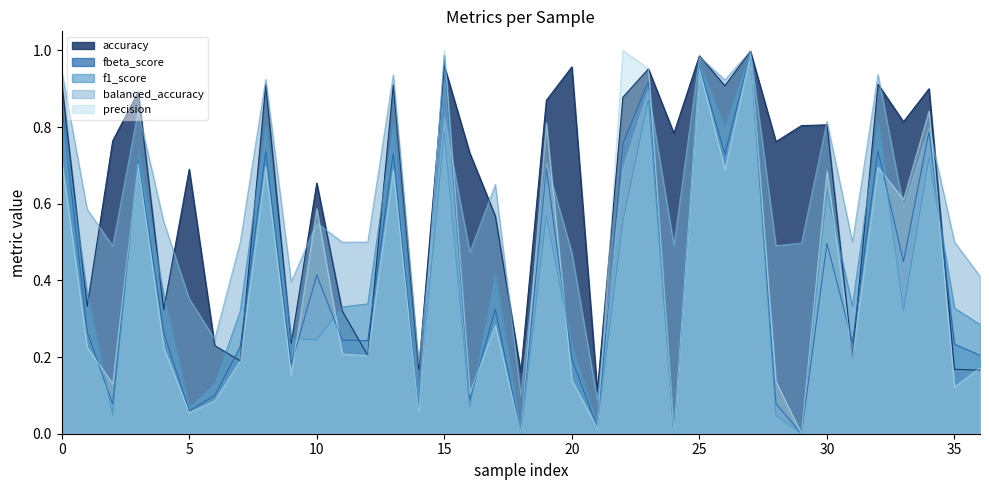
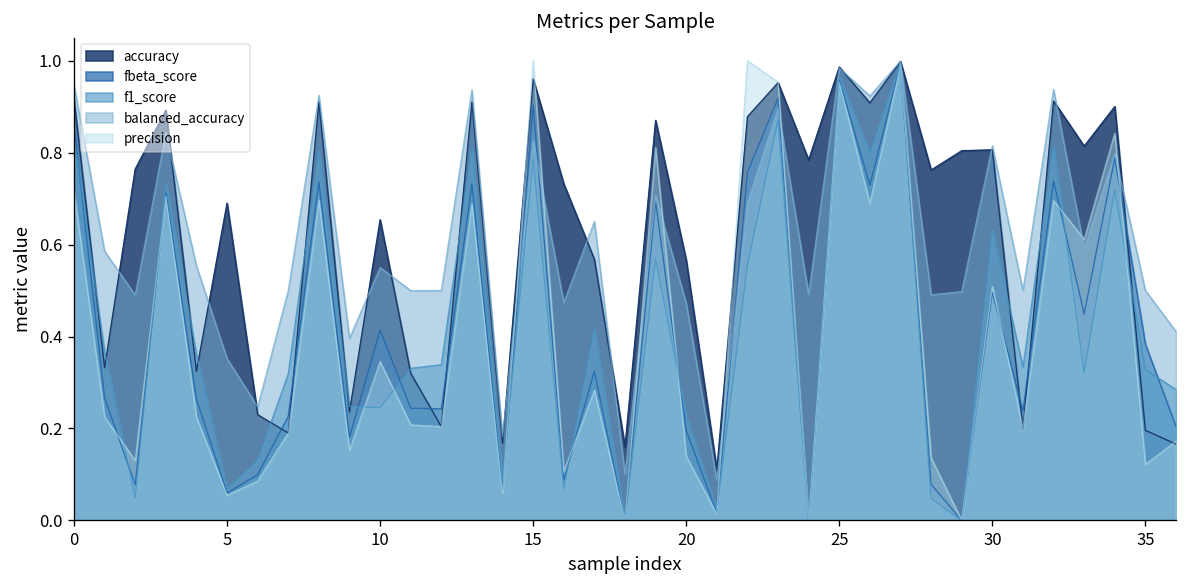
precision, 10: 0.59 -> 0.35
fbeta_score, 15: 0.99 -> 0.90
accuracy, 20: 0.96 -> 0.57
precision, 30: 0.69 -> 0.51
accuracy, 35: 0.17 -> 0.20
fbeta_score, 35: 0.23 -> 0.38
